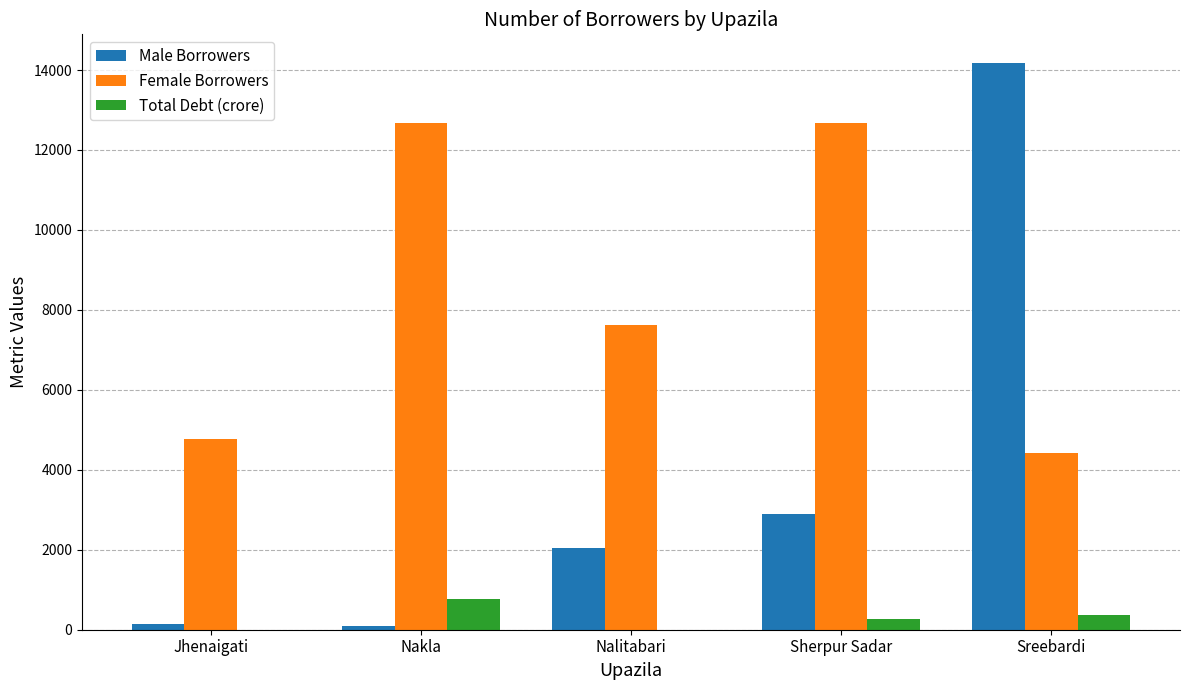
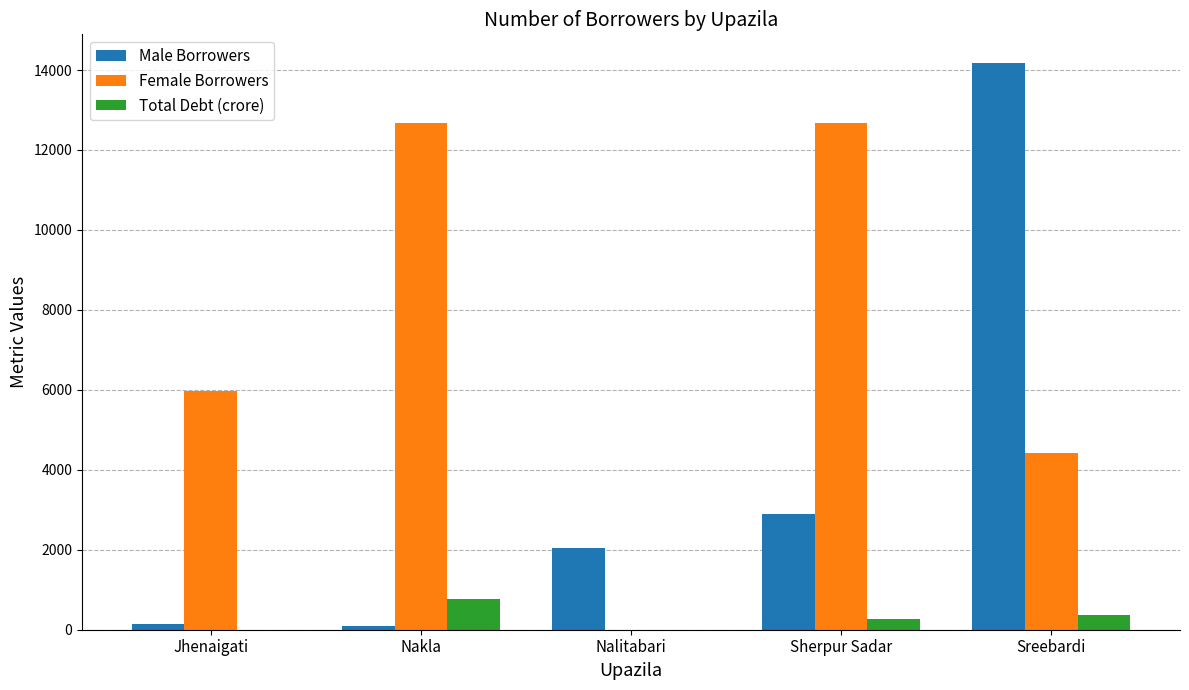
Female Borrowers, Jhenaigati: 4800 -> 6000
Female Borrowers, Nalitabari: 7600 -> 0
